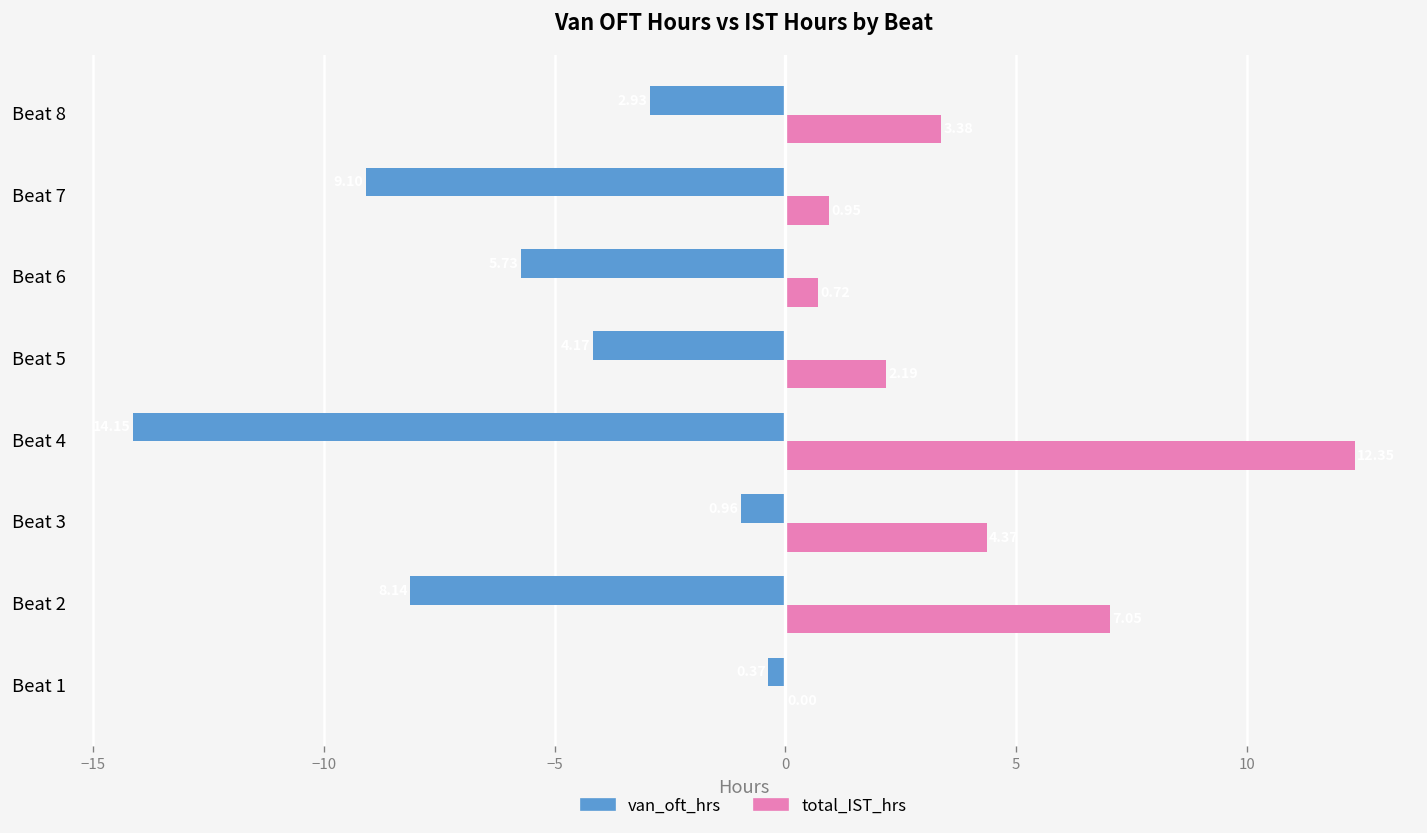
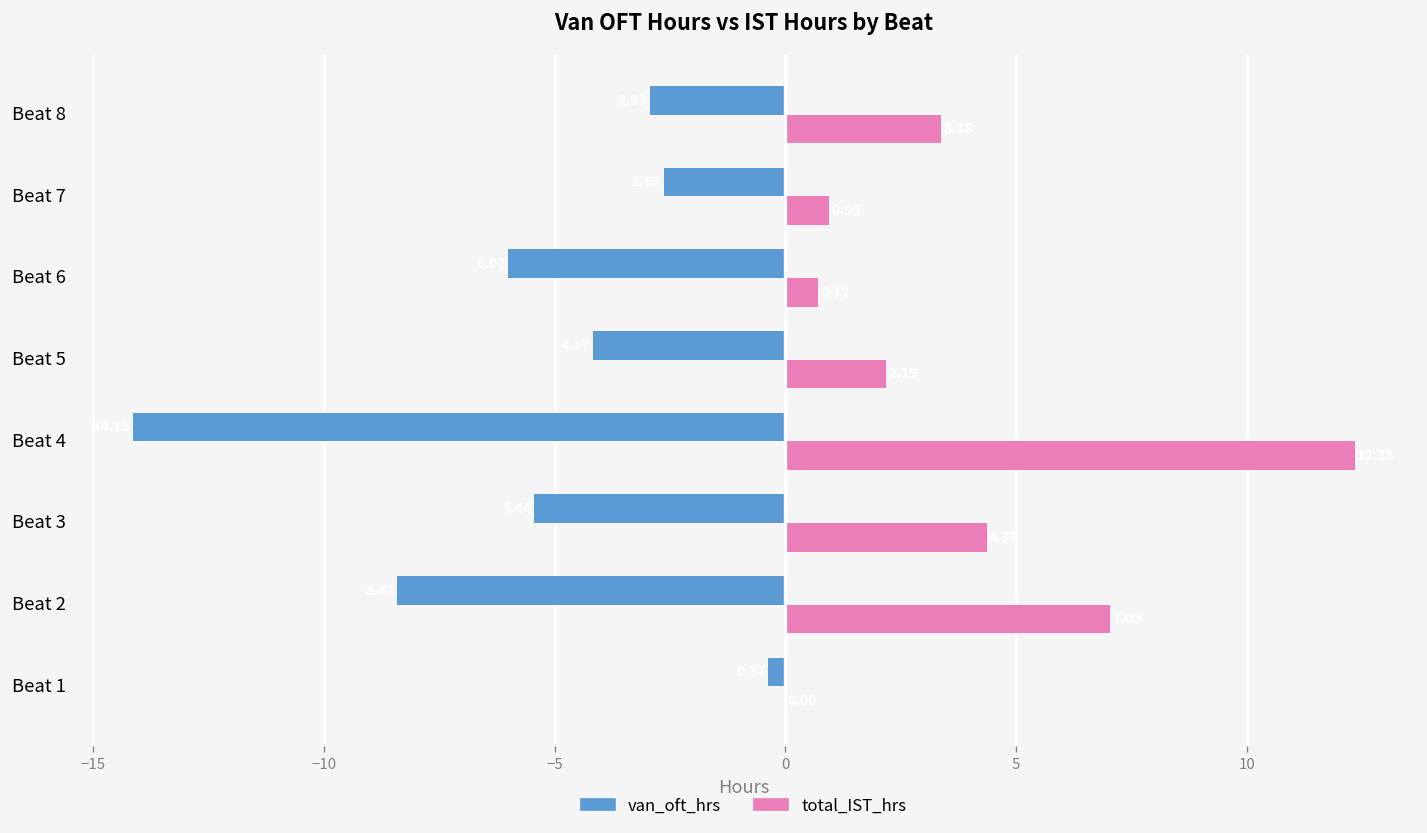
van_oft_hrs, Beat 7: -9.1 -> -2.6
van_oft_hrs, Beat 6: -5.7 -> -6.0
van_oft_hrs, Beat 3: -1.0 -> -5.4
van_oft_hrs, Beat 2: -8.1 -> -8.4
